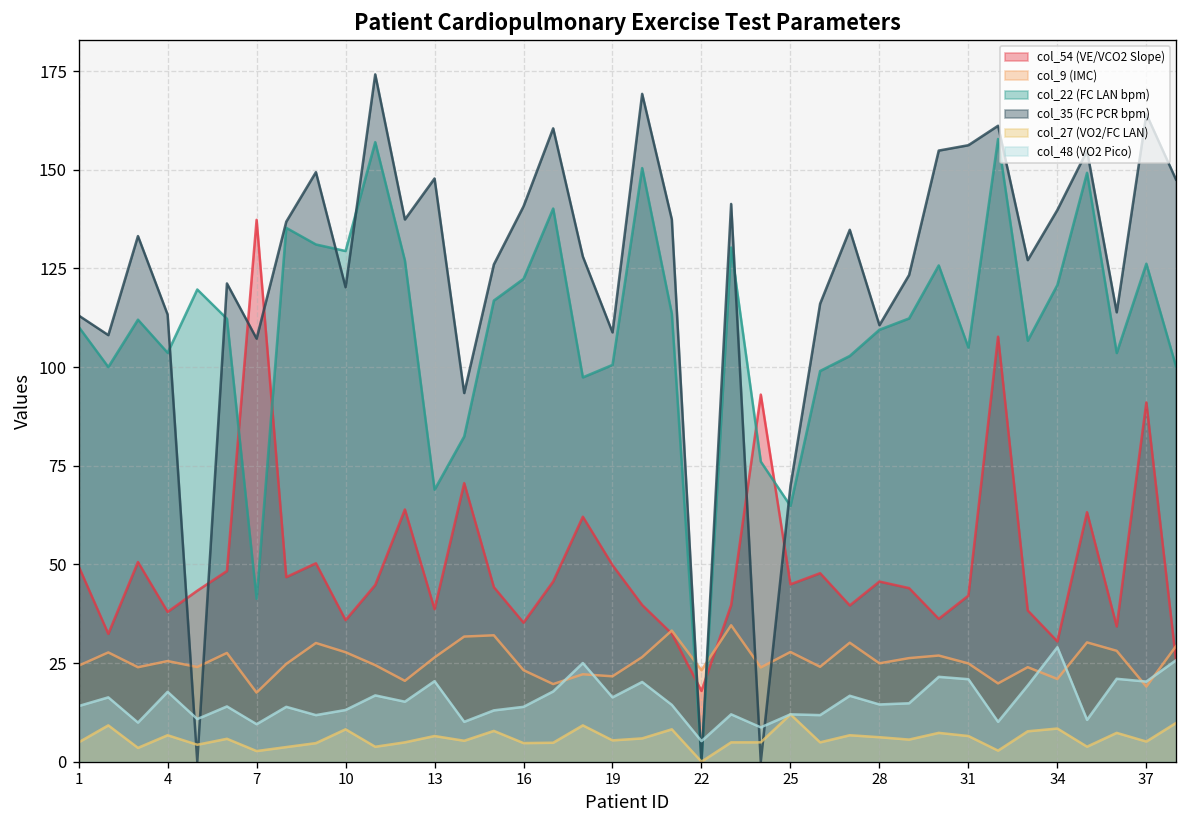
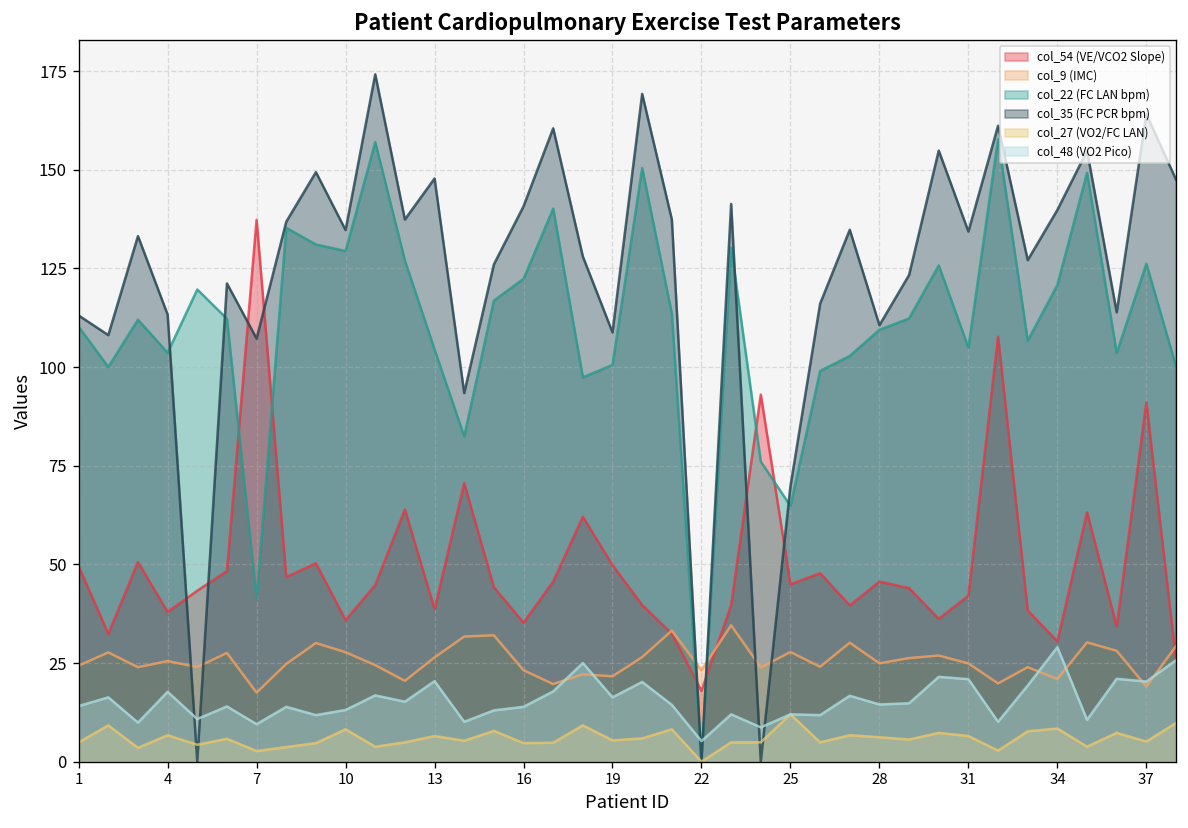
col_35 (FC PCR bpm), 10: 120 -> 135
col_22 (FC LAN bpm), 13: 69 -> 104
col_35 (FC PCR bpm), 31: 156 -> 134
